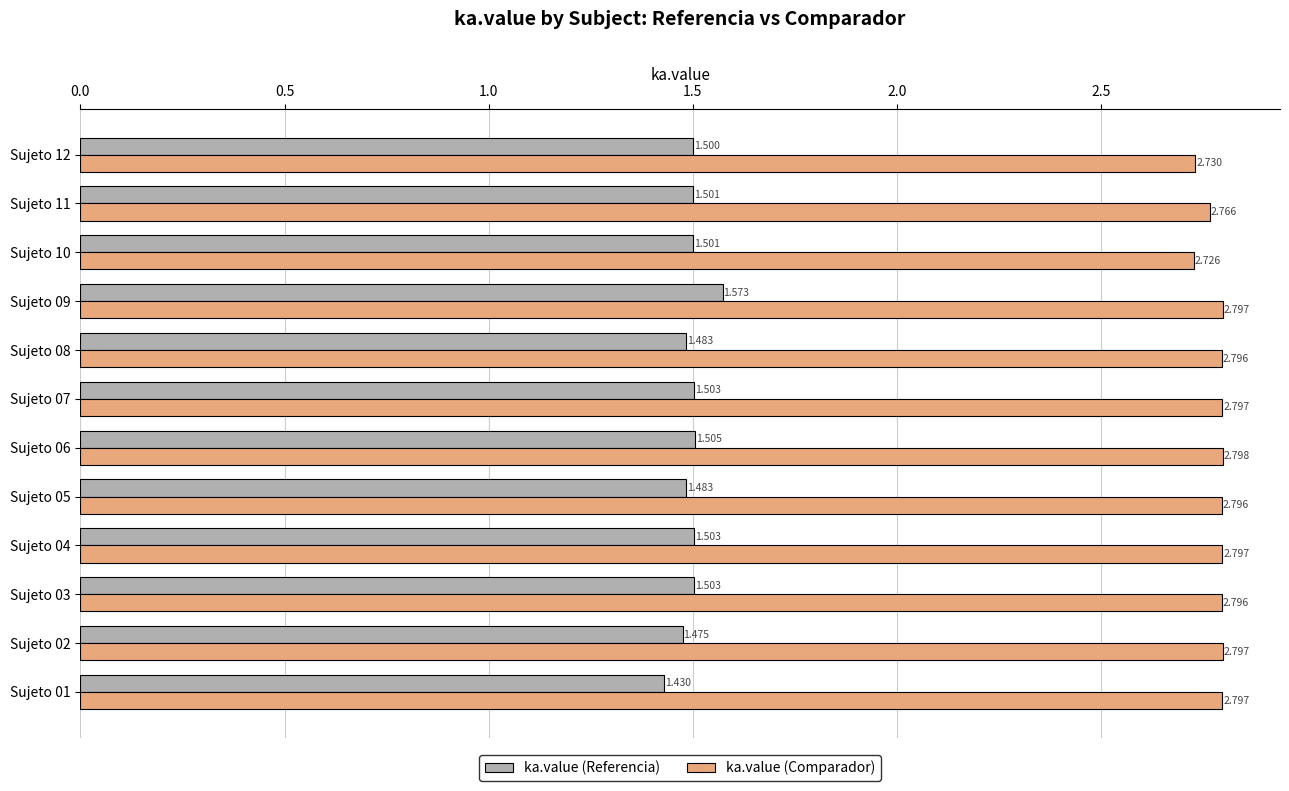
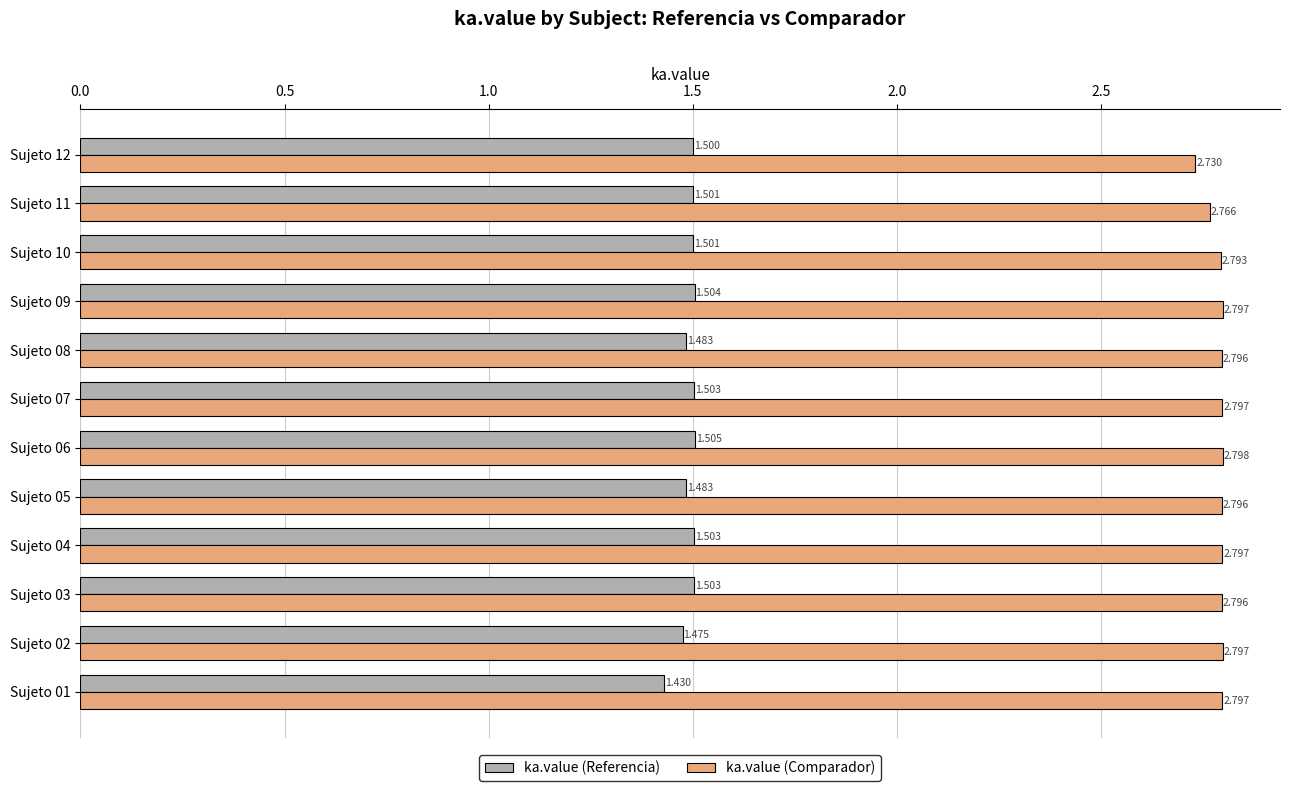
ka.value (Comparador), Sujeto 10: 2.726 -> 2.793
ka.value (Referencia), Sujeto 09: 1.573 -> 1.504
